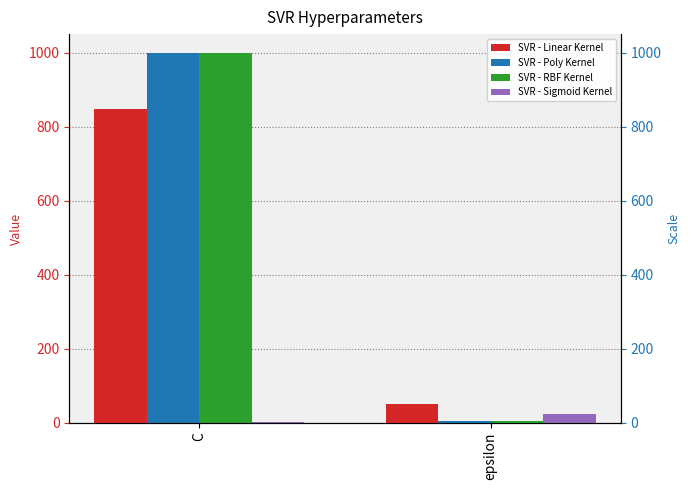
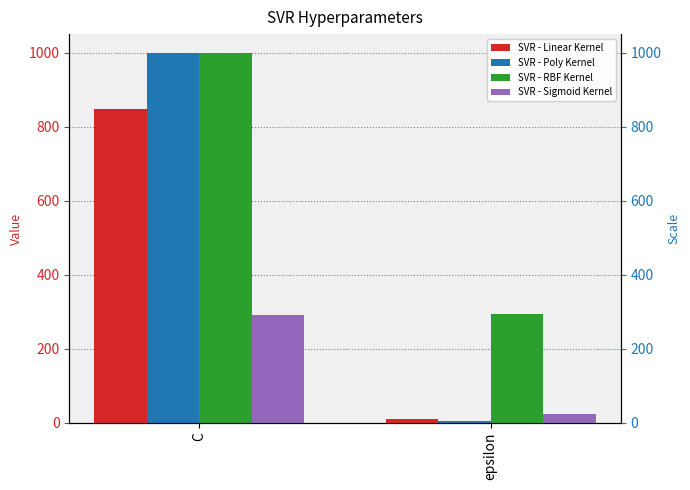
SVR - Sigmoid Kernel, C: 0 -> 290
SVR - Linear Kernel, epsilon: 50 -> 10
SVR - RBF Kernel, epsilon: 10 -> 290
